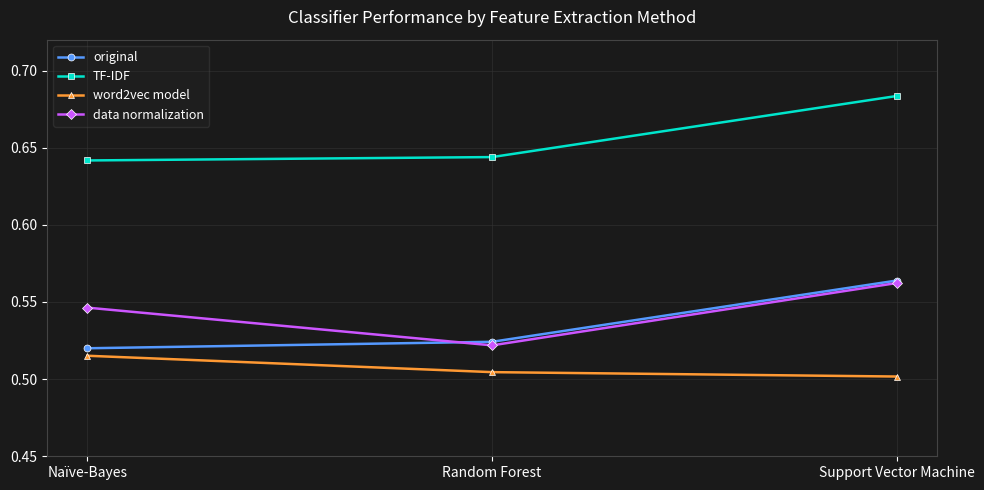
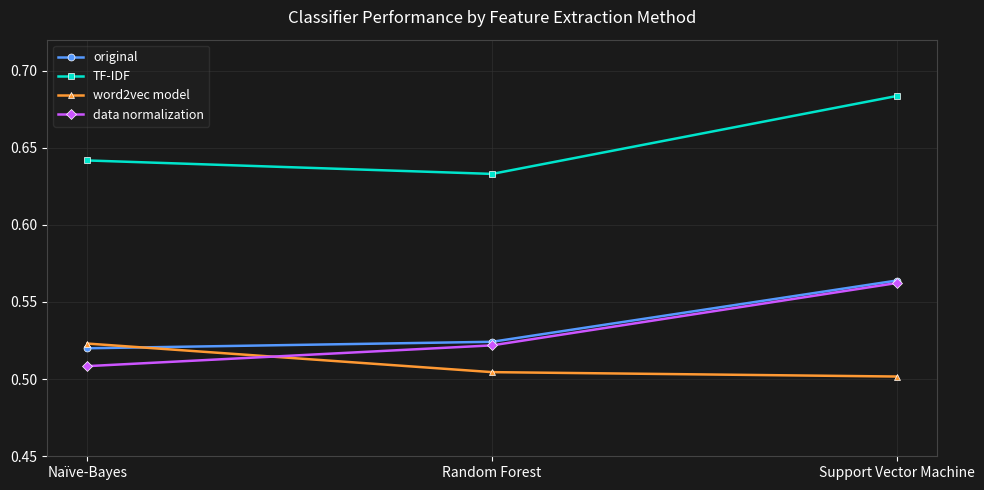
word2vec model, Naïve-Bayes: 0.515 -> 0.523
data normalization, Naïve-Bayes: 0.546 -> 0.508
TF-IDF, Random Forest: 0.644 -> 0.633
